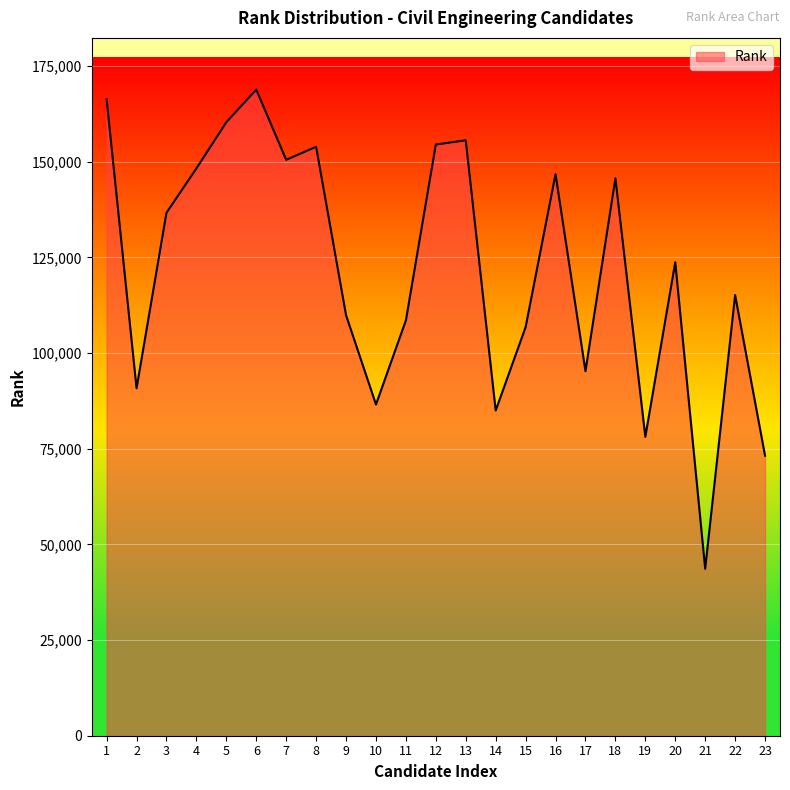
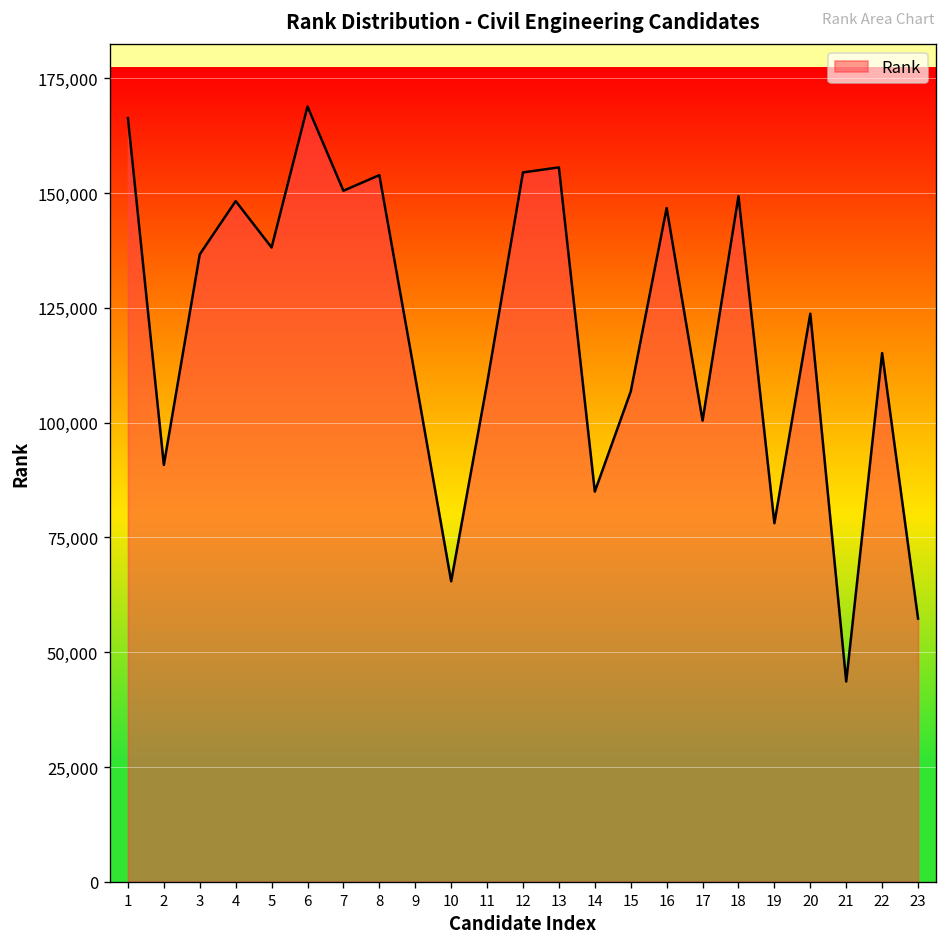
5: 160,000 -> 138,000
10: 87,000 -> 65,000
17: 95,000 -> 100,000
18: 146,000 -> 149,000
23: 73,000 -> 57,000
